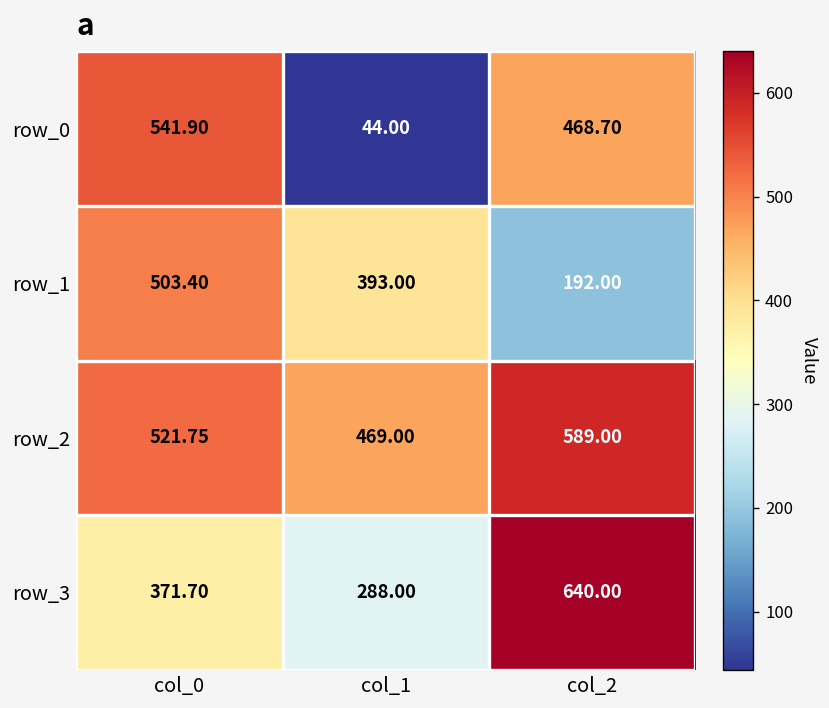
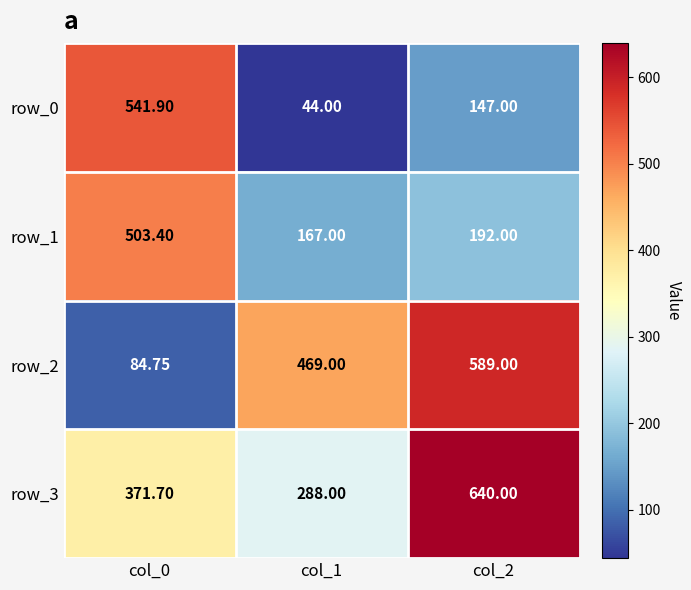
row_0, col_2: 468.70 -> 147.00
row_1, col_1: 393.00 -> 167.00
row_2, col_0: 521.75 -> 84.75
